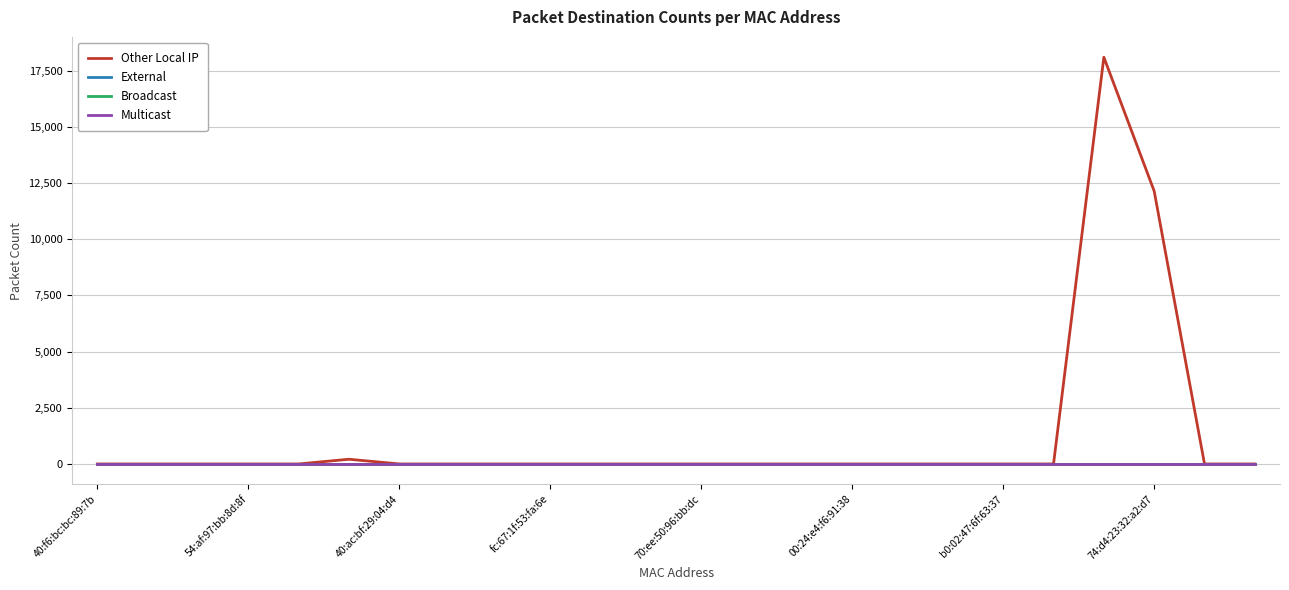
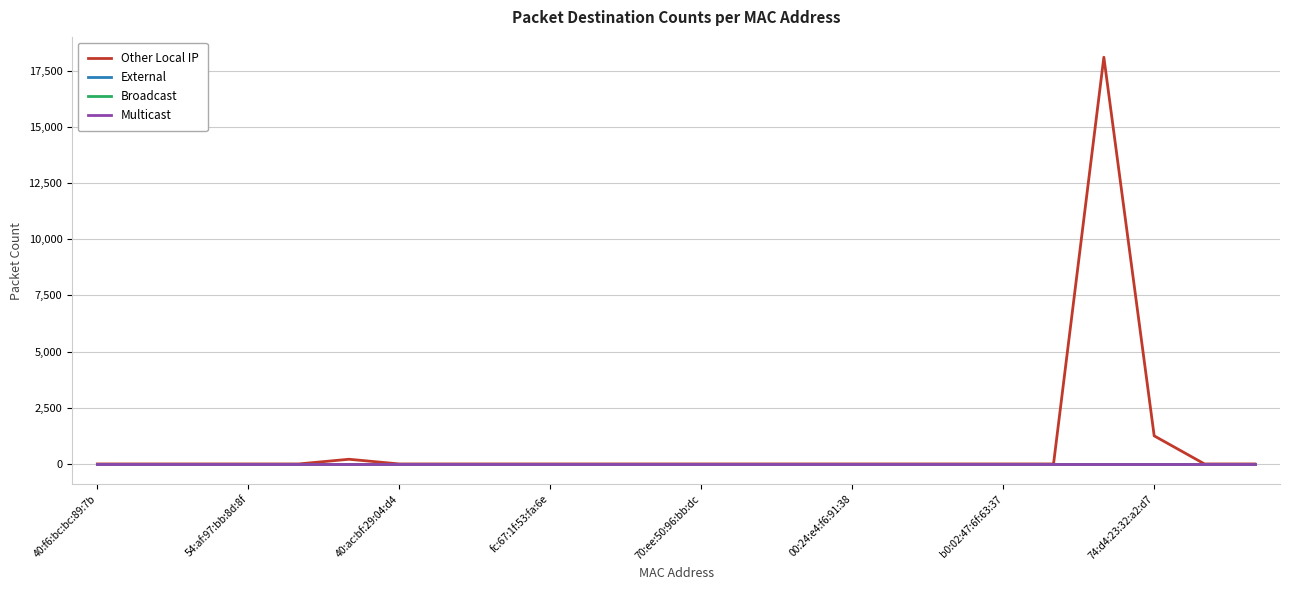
Other Local IP, 74:d4:23:32:a2:d7: 12,100 -> 1,300
